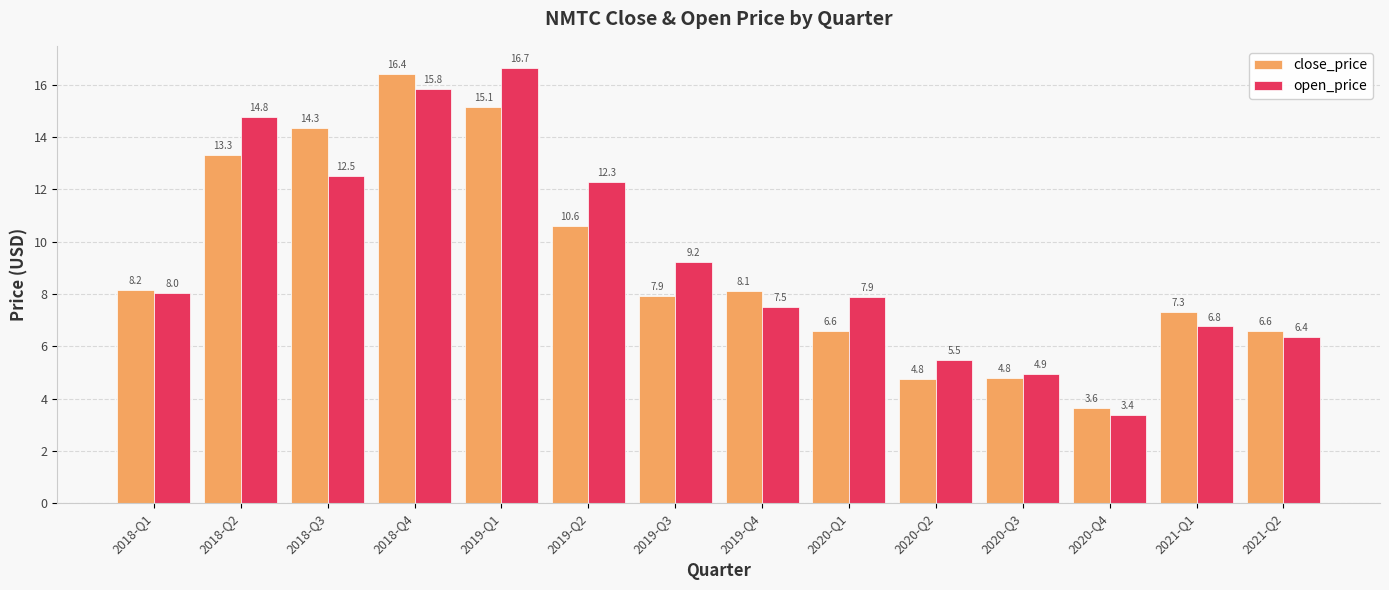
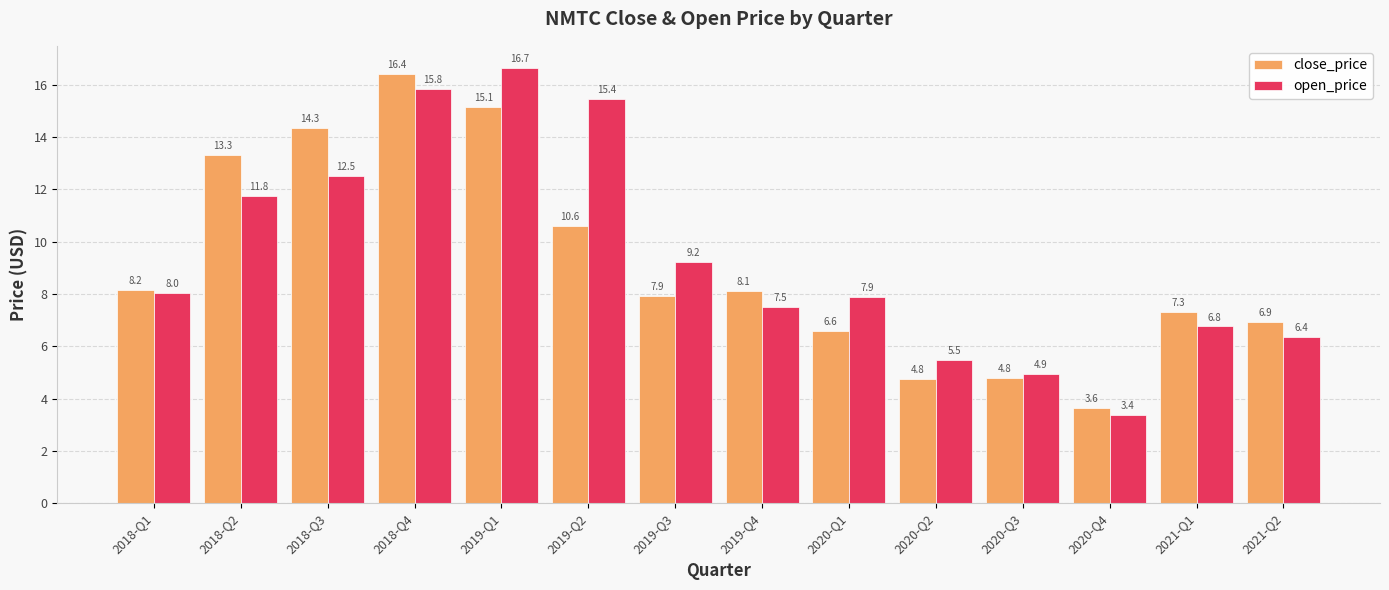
open_price, 2018-Q2: 14.8 -> 11.8
open_price, 2019-Q2: 12.3 -> 15.4
close_price, 2021-Q2: 6.6 -> 6.9
